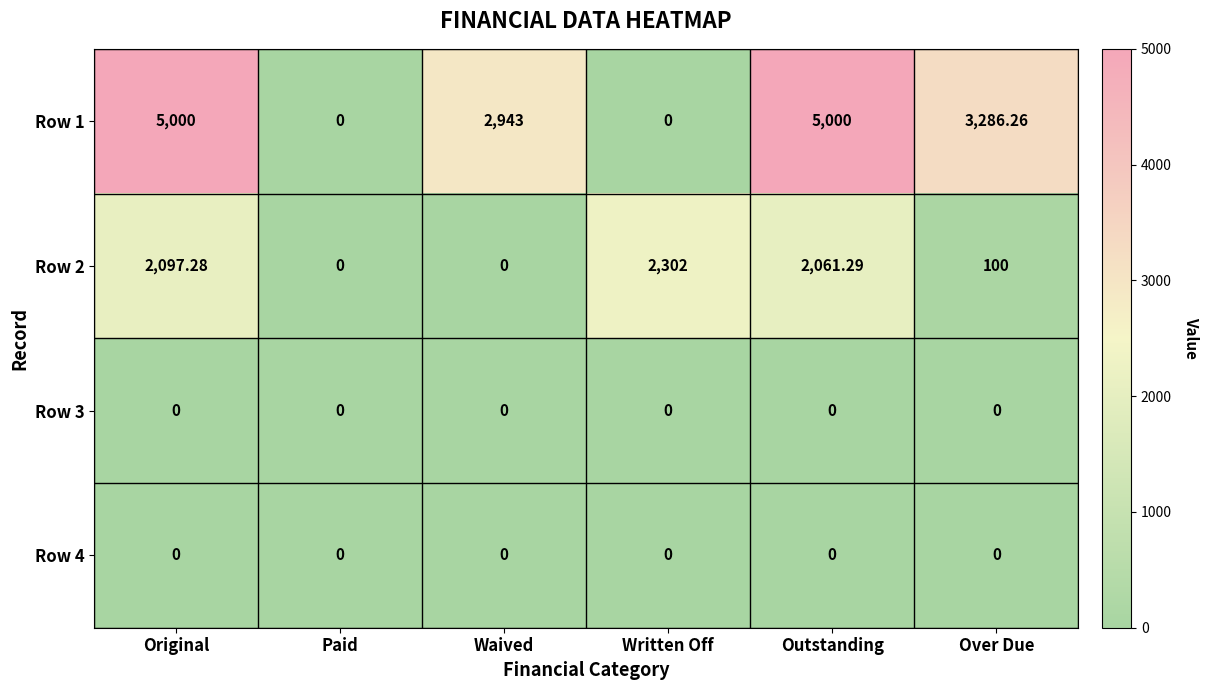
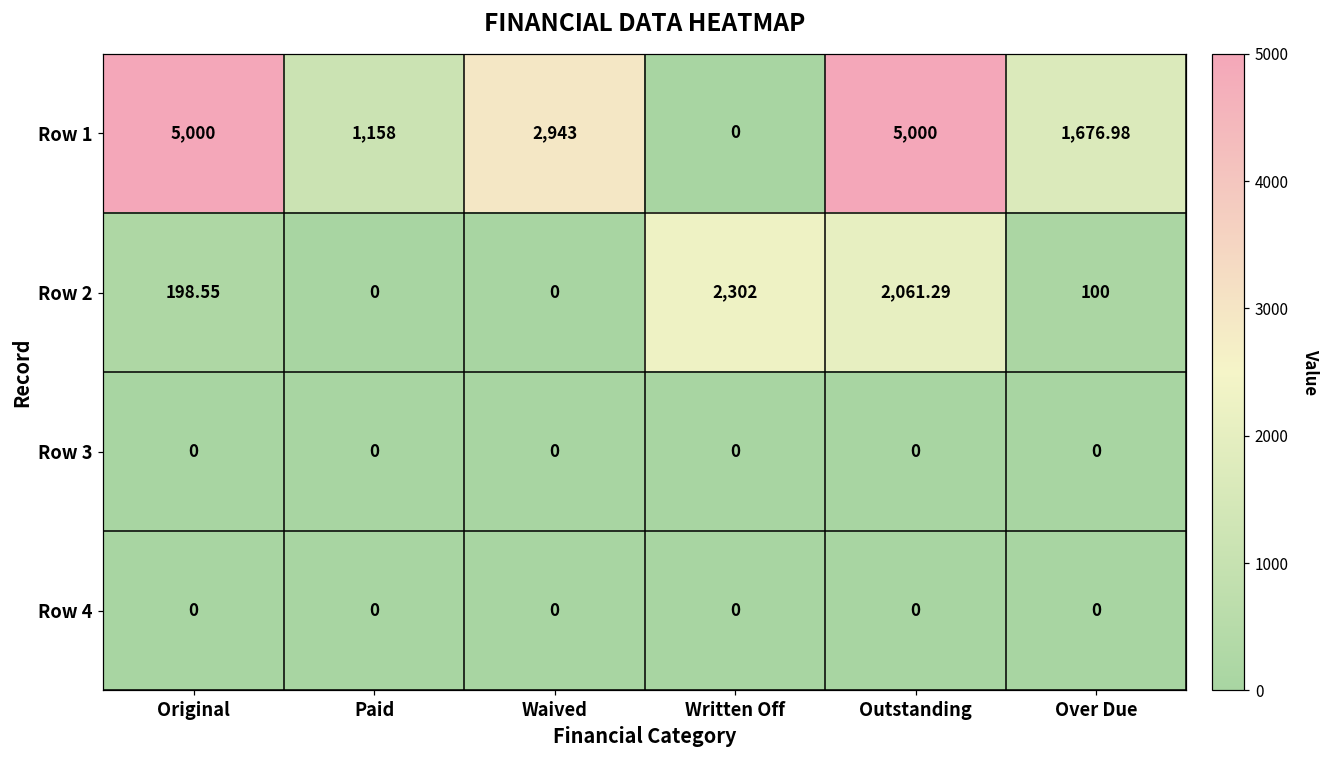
Row 1, Paid: 0 -> 1,158
Row 1, Over Due: 3,286.26 -> 1,676.98
Row 2, Original: 2,097.28 -> 198.55
